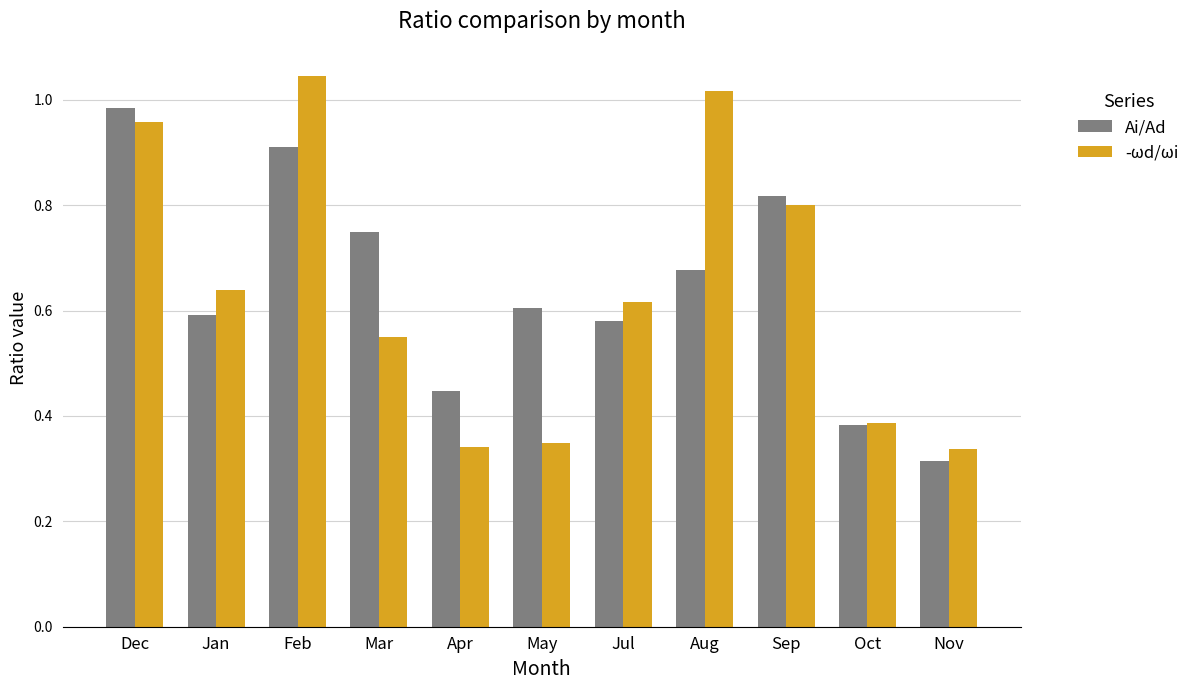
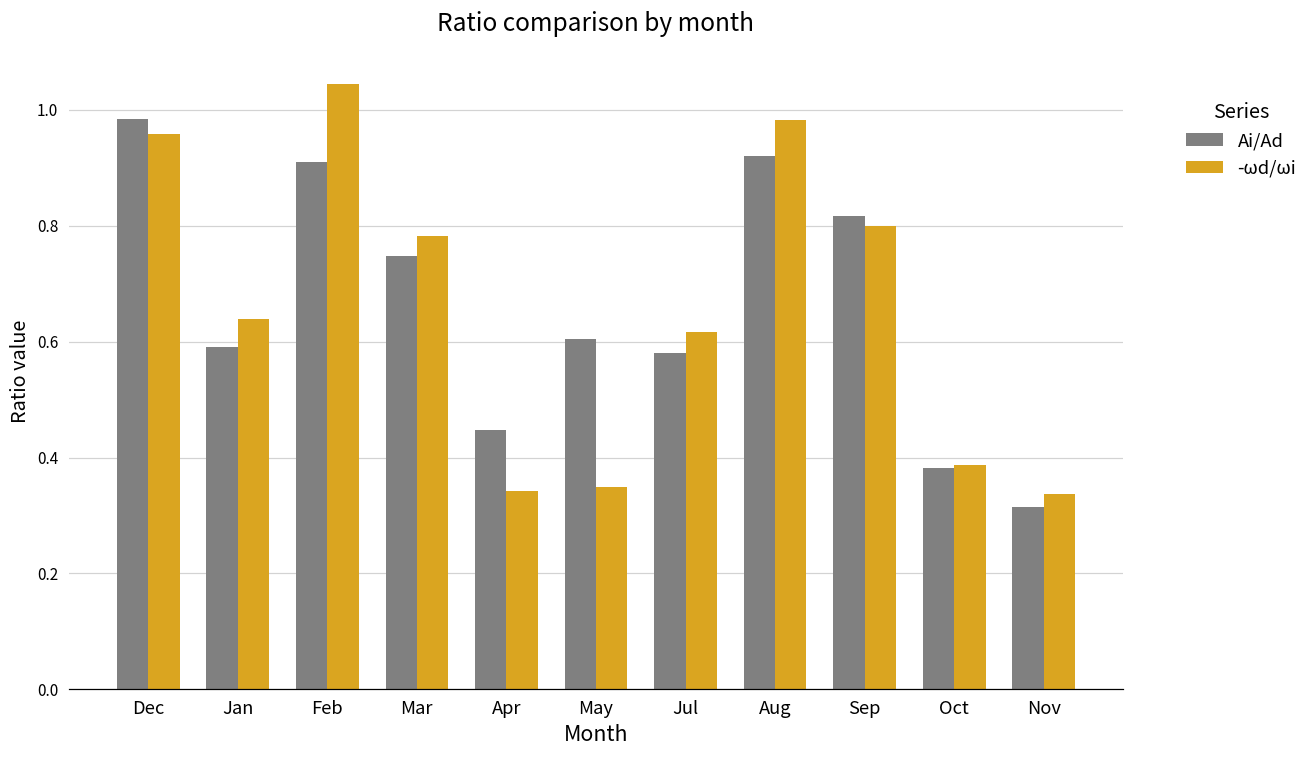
-ωd/ωi, Mar: 0.55 -> 0.78
Ai/Ad, Aug: 0.68 -> 0.92
-ωd/ωi, Aug: 1.02 -> 0.98
